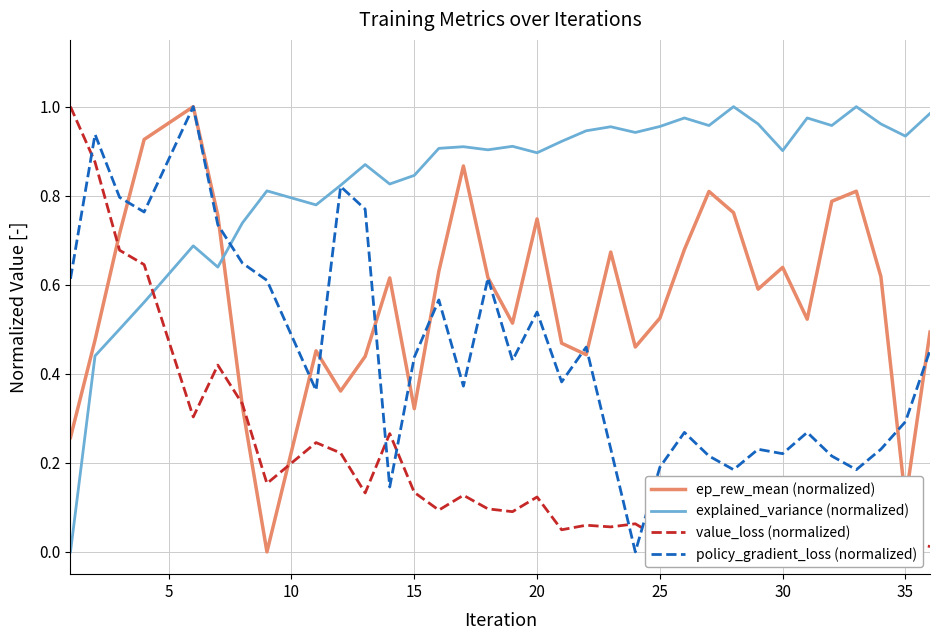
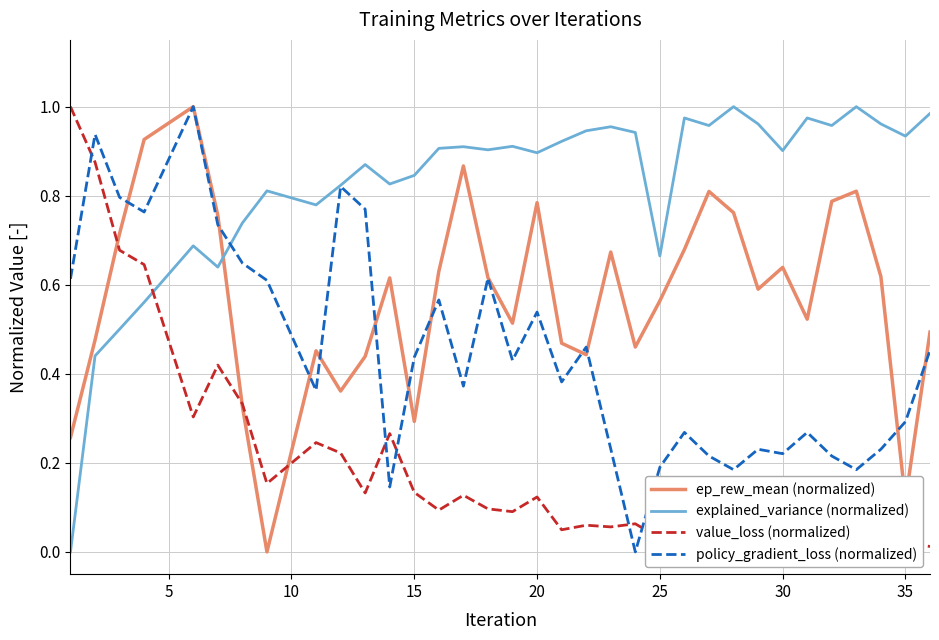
ep_rew_mean (normalized), 15: 0.32 -> 0.29
ep_rew_mean (normalized), 20: 0.75 -> 0.78
ep_rew_mean (normalized), 25: 0.52 -> 0.56
explained_variance (normalized), 25: 0.96 -> 0.66
